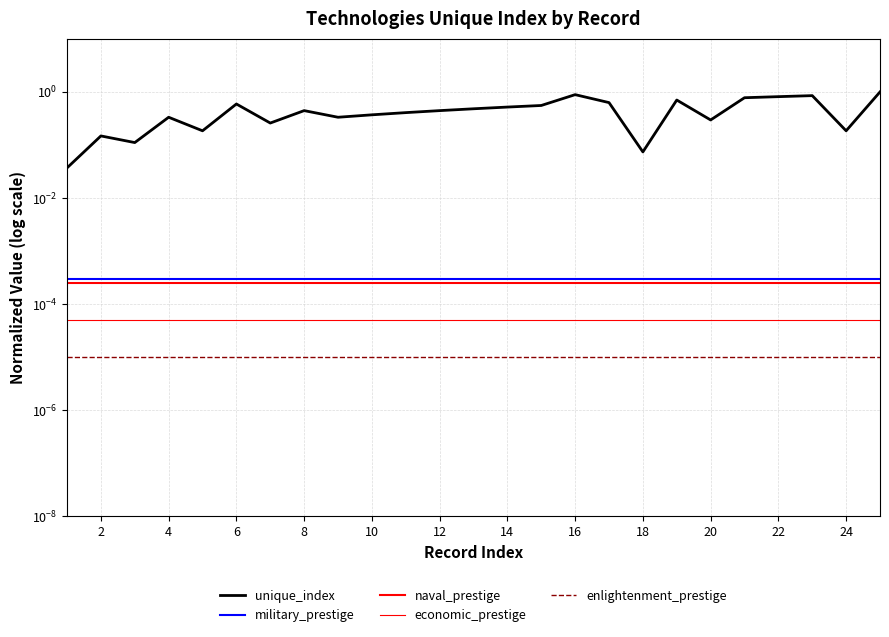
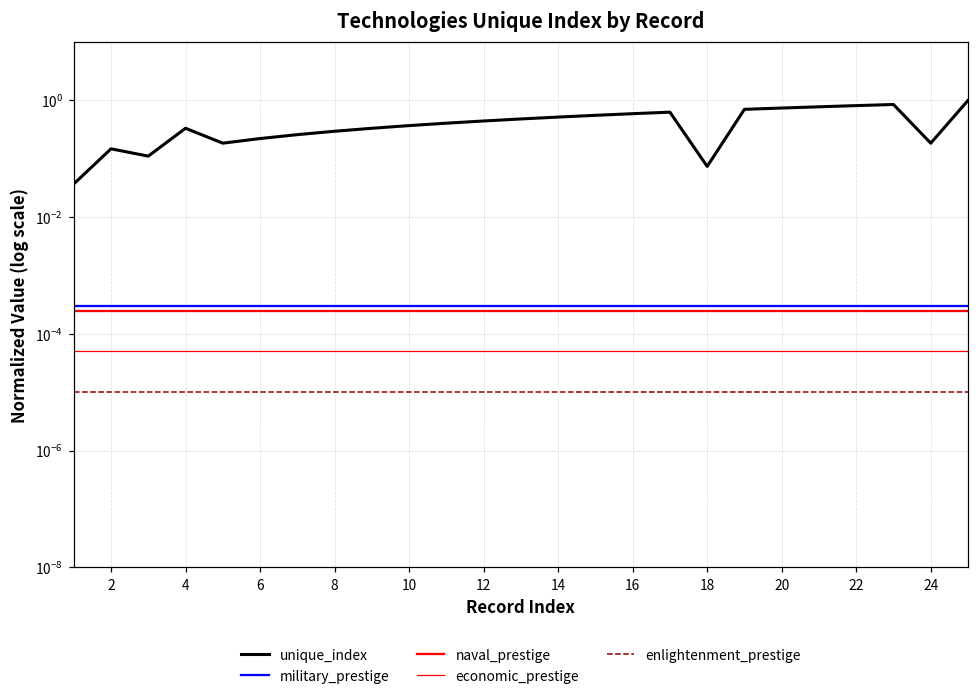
unique_index, 6: 0.6 -> 0.22
unique_index, 8: 0.4 -> 0.3
unique_index, 16: 0.9 -> 0.6
unique_index, 20: 0.3 -> 0.7
